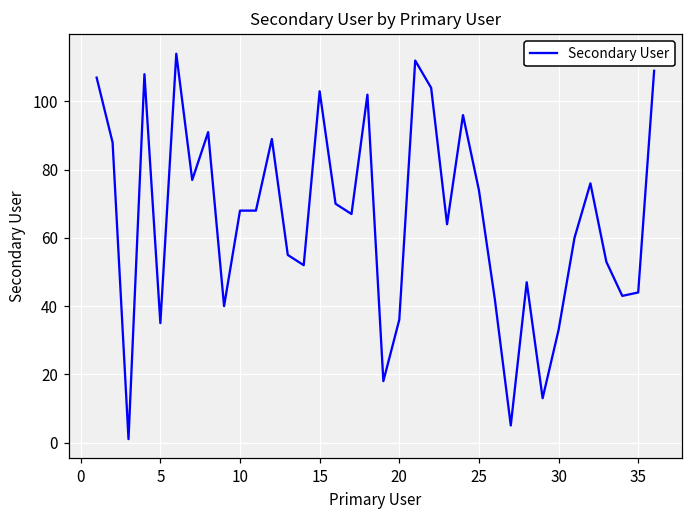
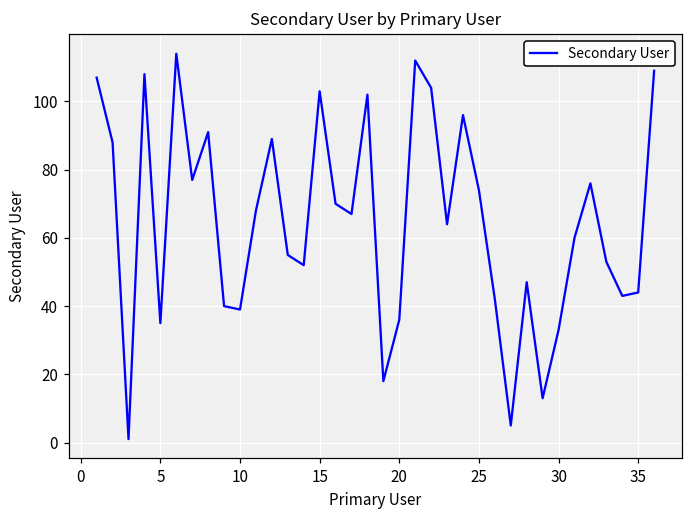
10: 68 -> 39
